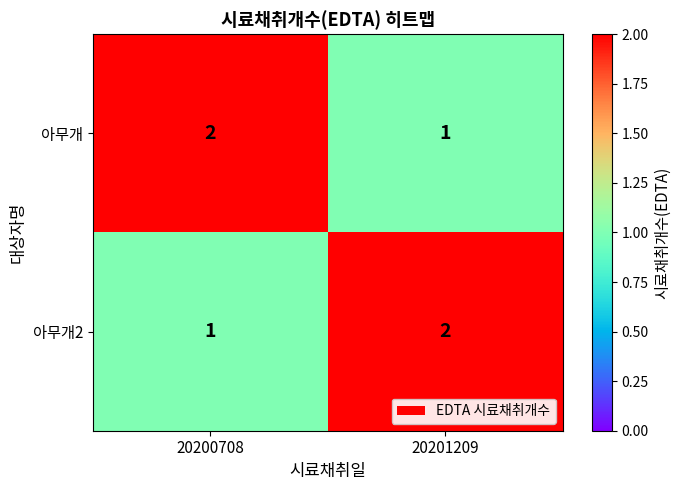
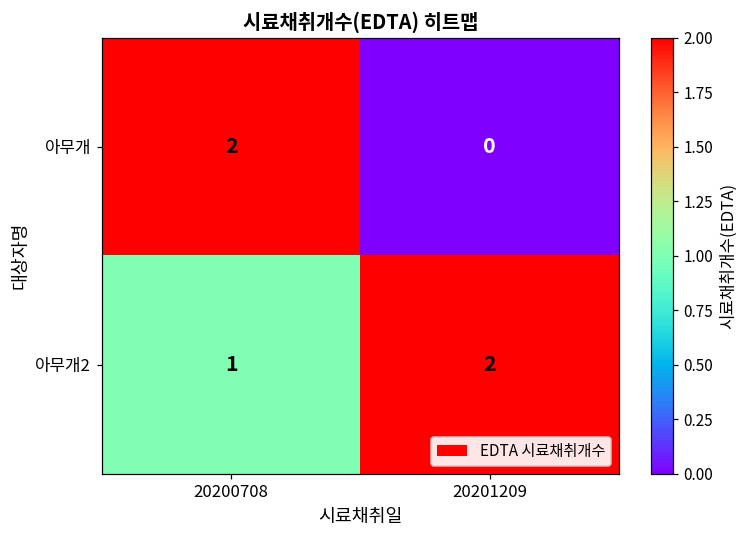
아무개, 20201209: 1 -> 0
